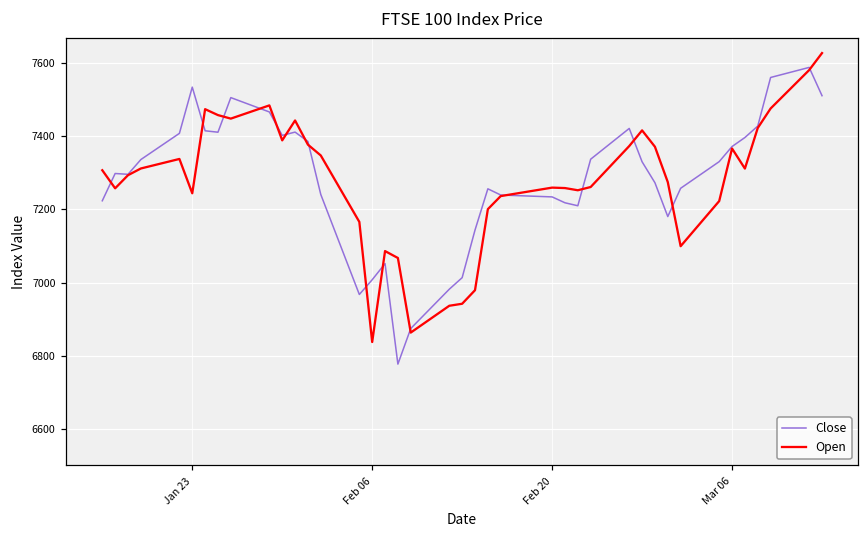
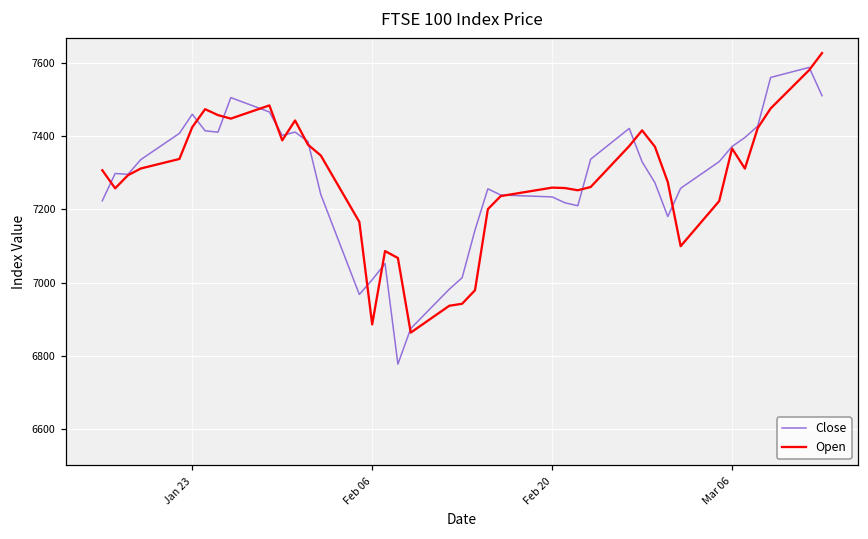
Close, Jan 23: 7530 -> 7460
Open, Jan 23: 7240 -> 7420
Open, Feb 06: 6840 -> 6890
